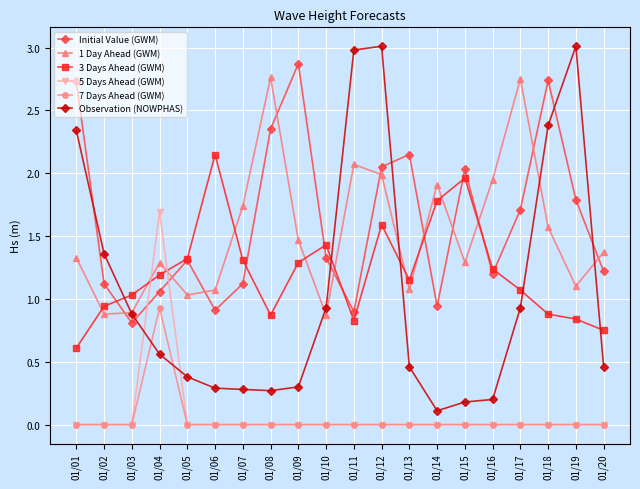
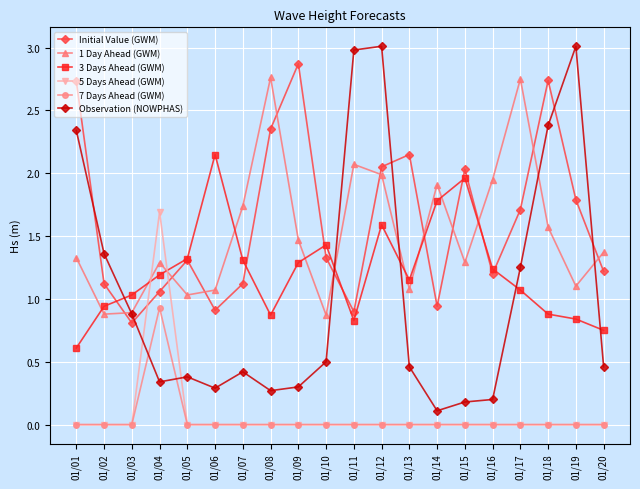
Observation (NOWPHAS), 01/04: 0.56 -> 0.34
Observation (NOWPHAS), 01/07: 0.28 -> 0.42
Observation (NOWPHAS), 01/10: 0.93 -> 0.50
Observation (NOWPHAS), 01/17: 0.93 -> 1.25
